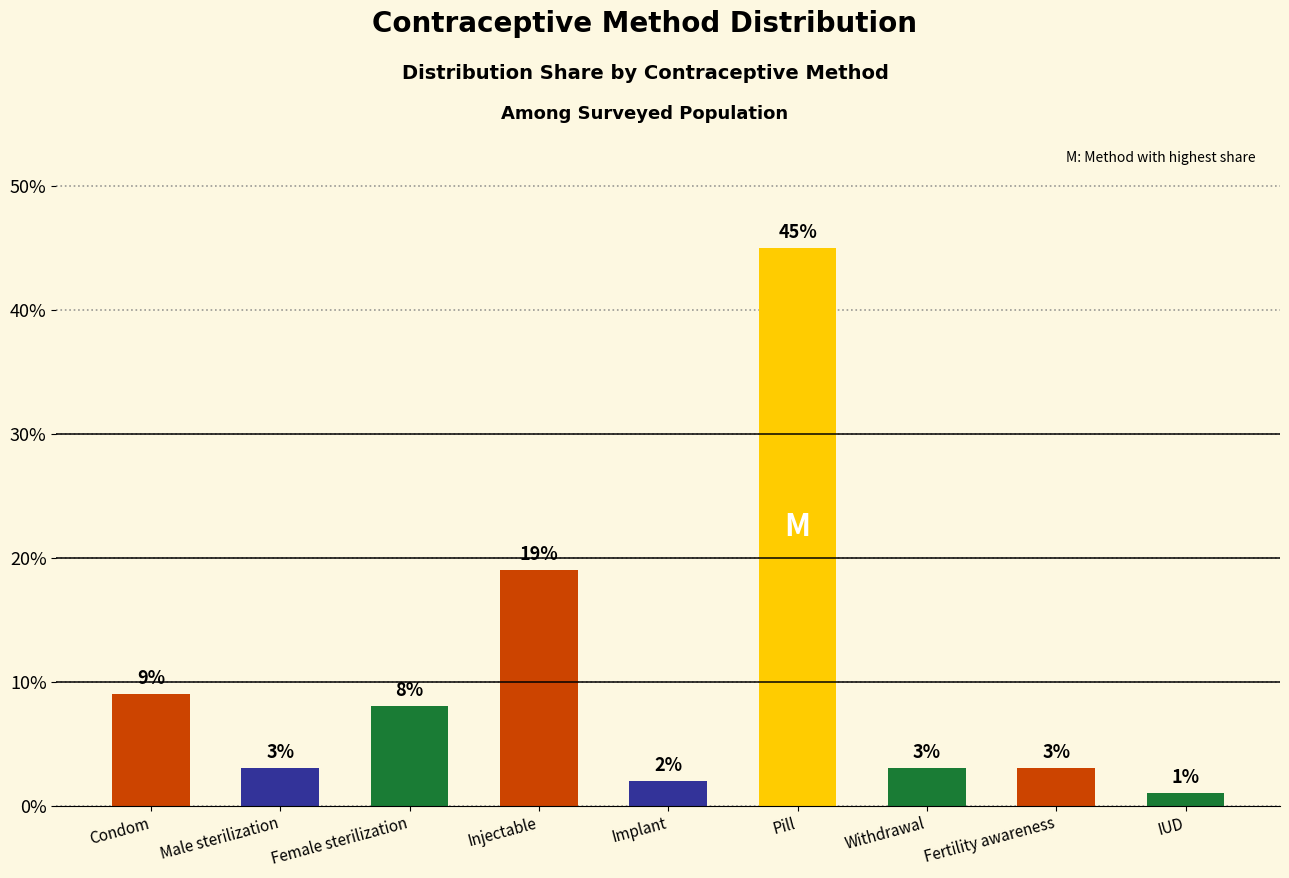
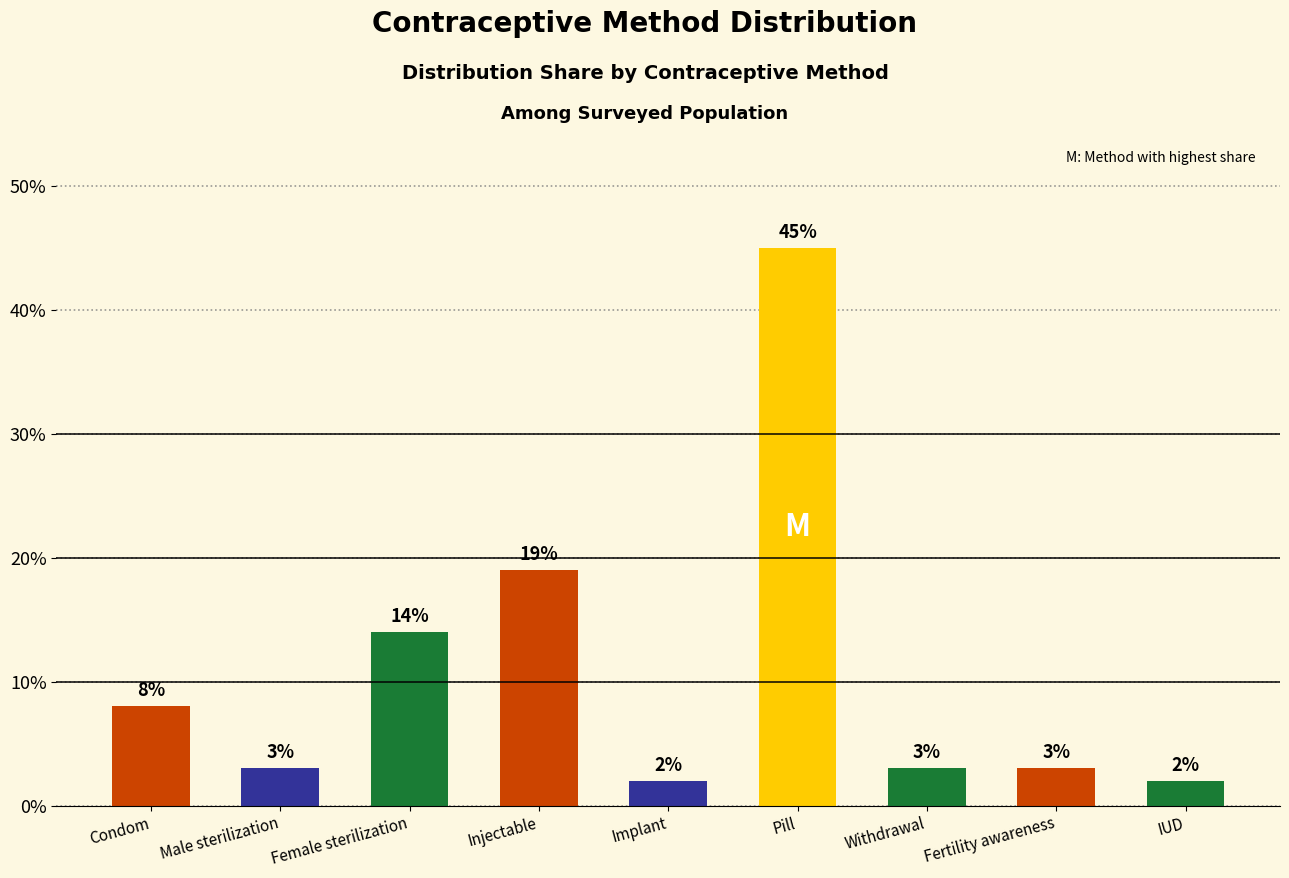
Condom: 9% -> 8%
Female sterilization: 8% -> 14%
IUD: 1% -> 2%
